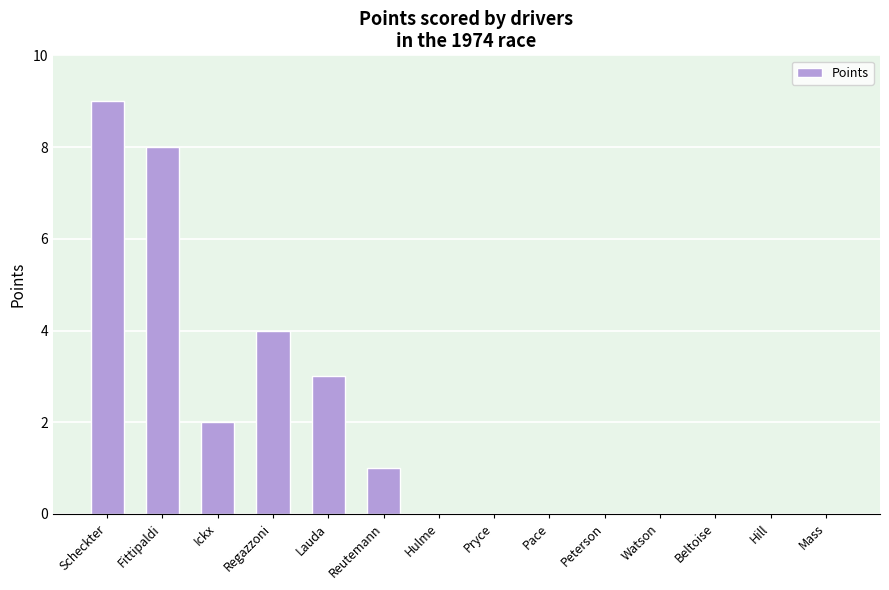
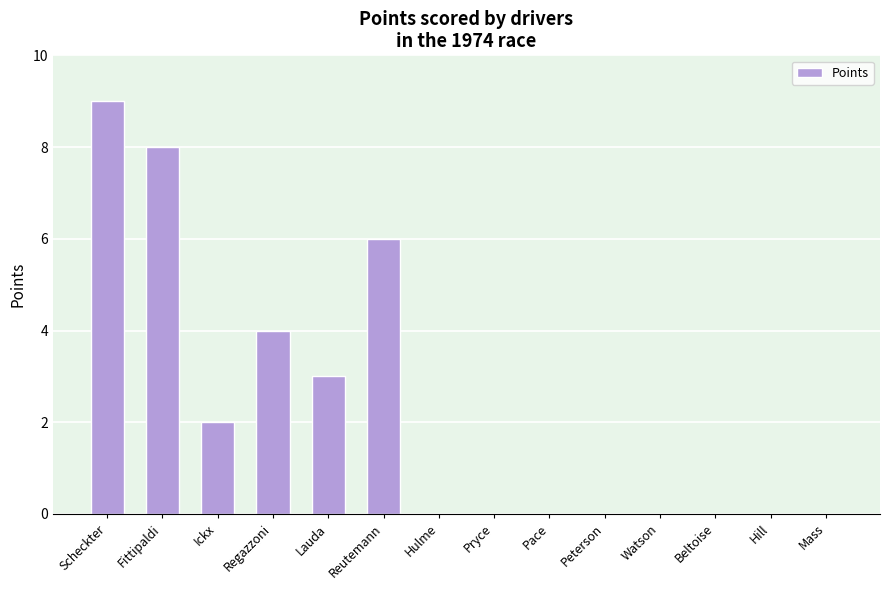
Reutemann: 1 -> 6
